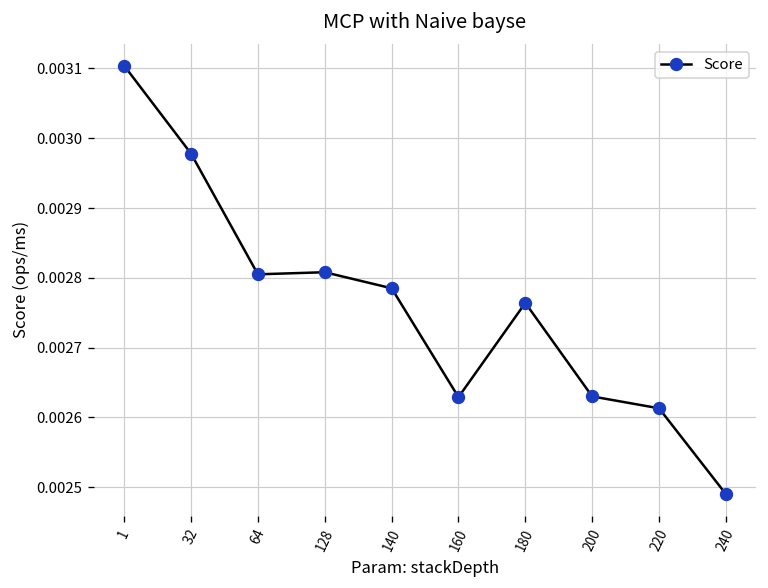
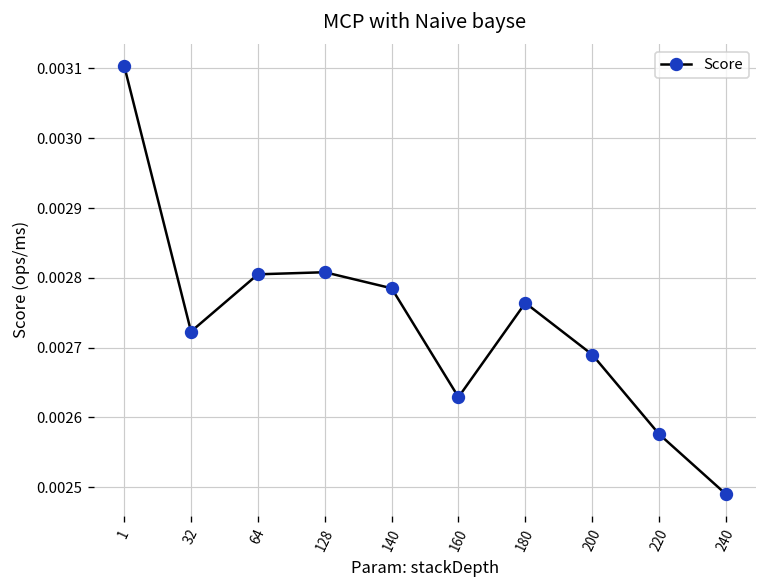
32: 0.00298 -> 0.00272
200: 0.00263 -> 0.00269
220: 0.00261 -> 0.00258
